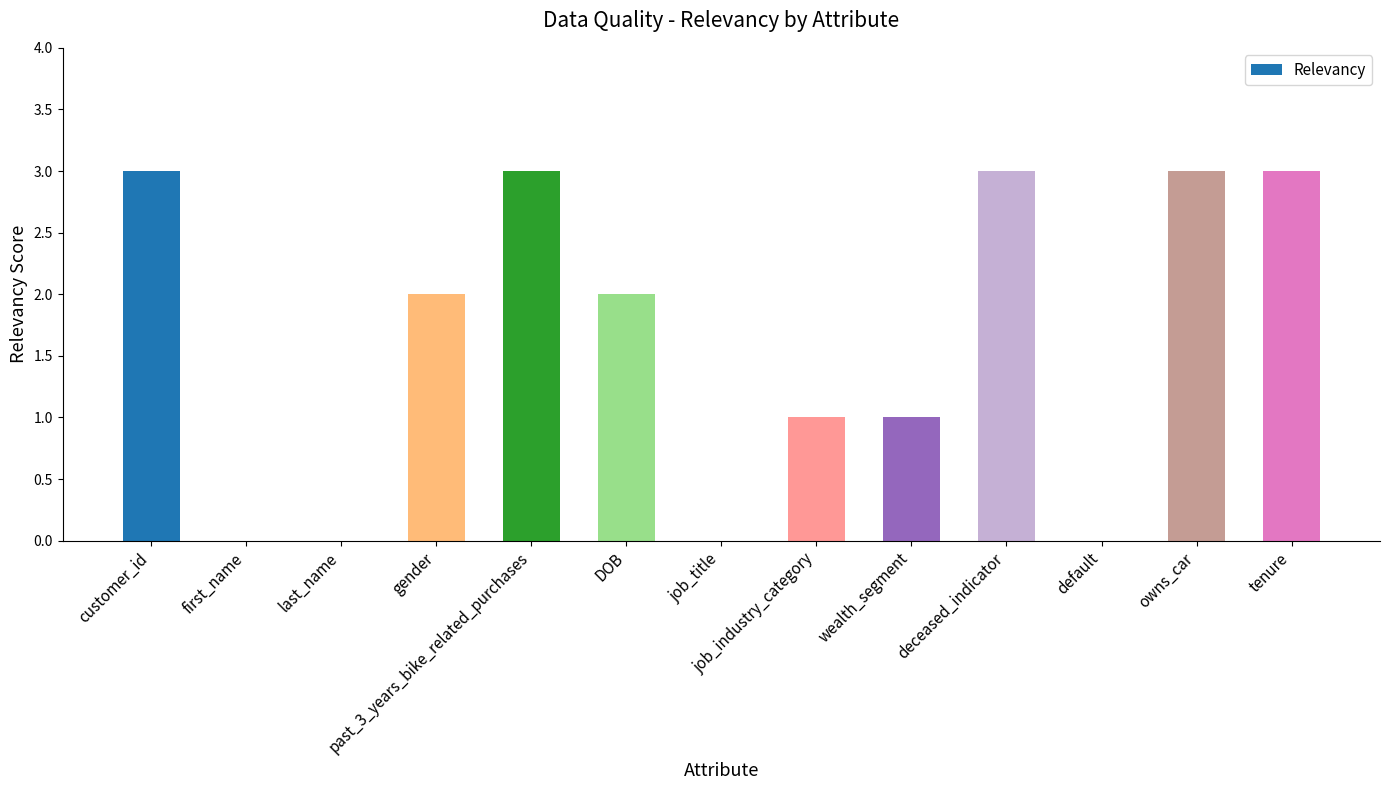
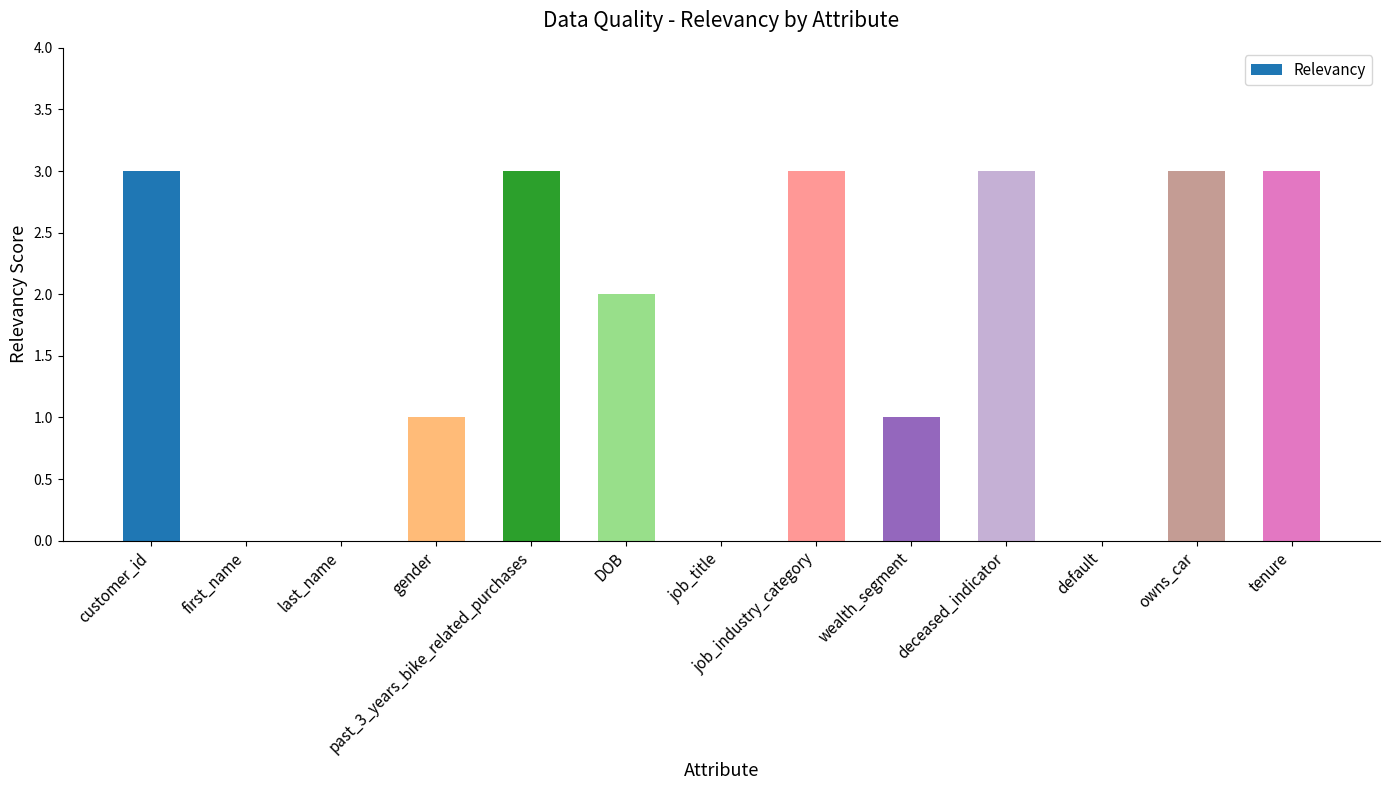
gender: 2 -> 1
job_industry_category: 1 -> 3
